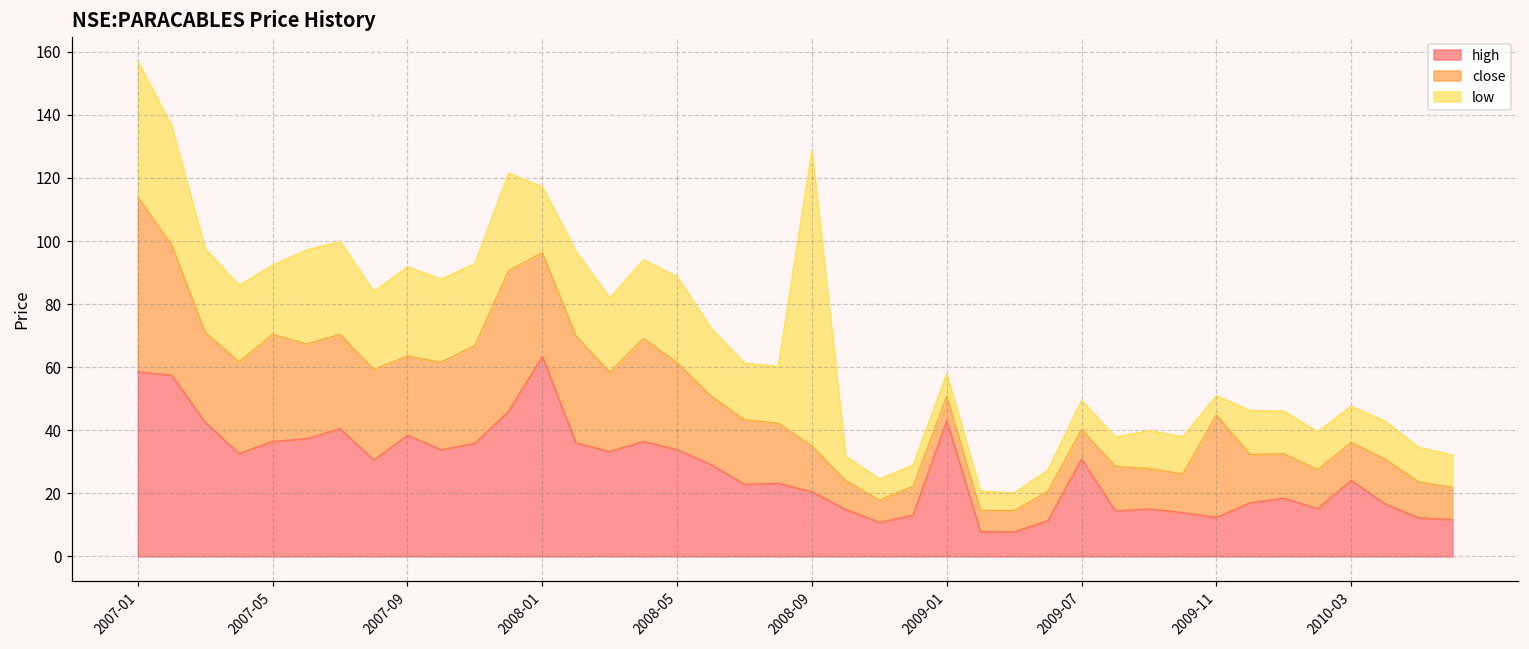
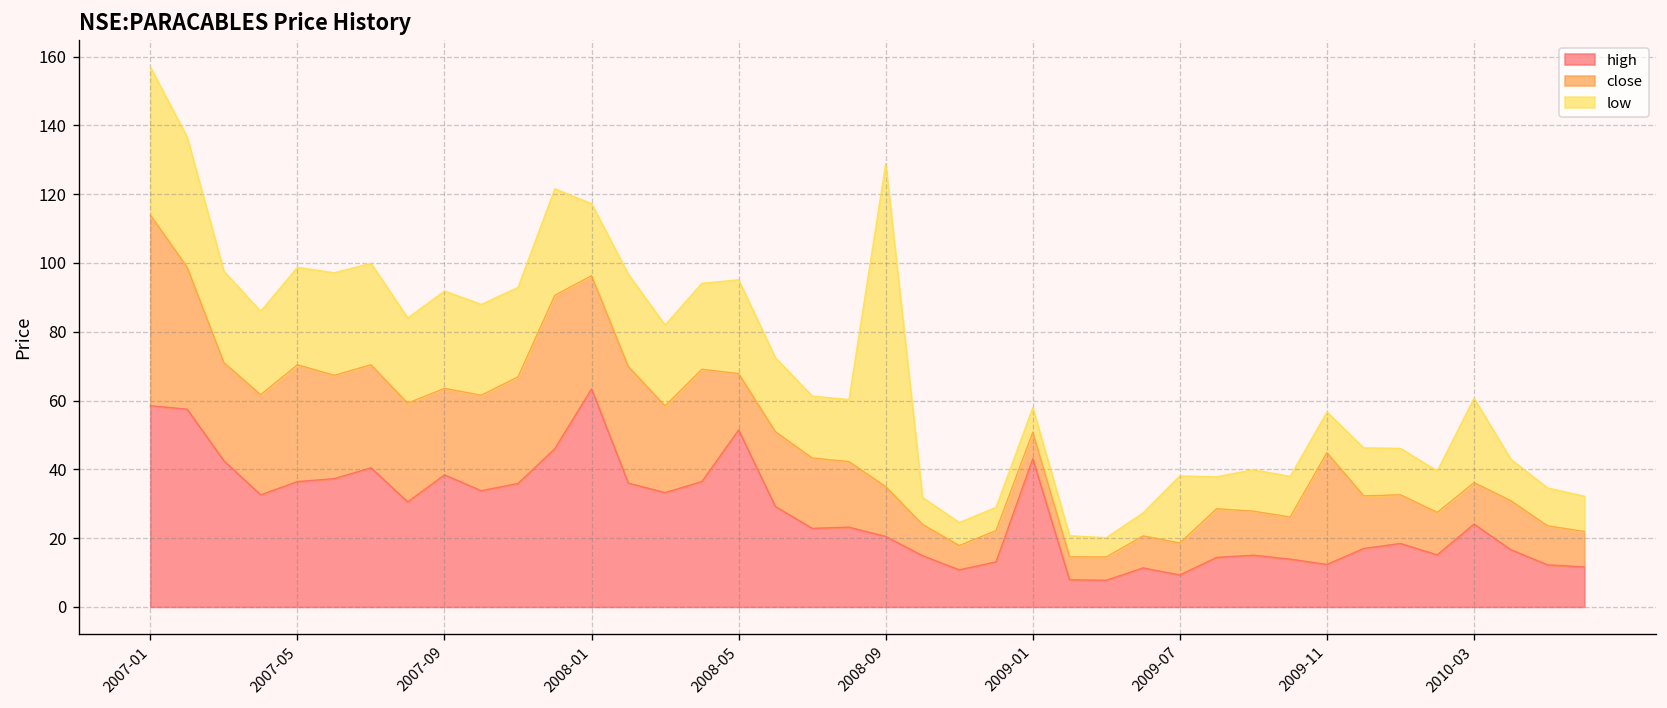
low, 2007-05: 22 -> 28
high, 2008-05: 34 -> 51
close, 2008-05: 28 -> 16
high, 2009-07: 31 -> 9
low, 2009-07: 9 -> 20
low, 2009-11: 6 -> 12
low, 2010-03: 11 -> 25
